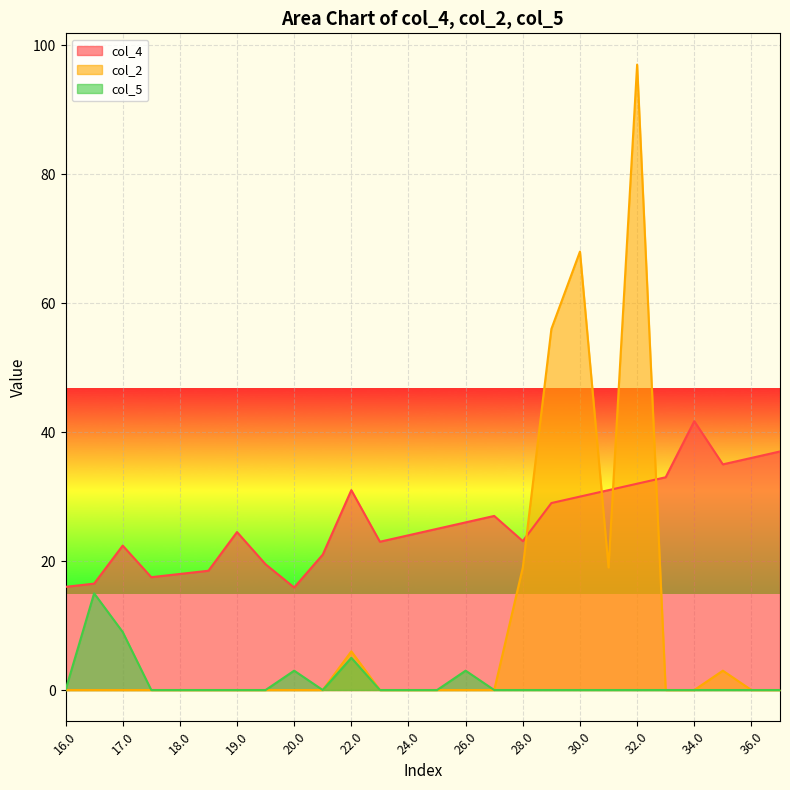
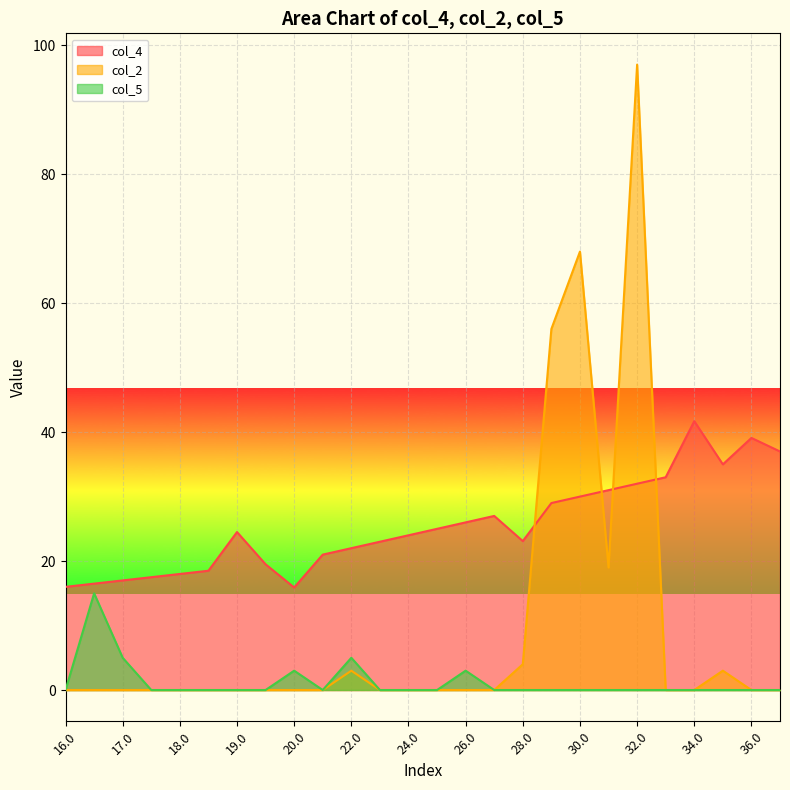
col_4, 17.0: 22 -> 17
col_5, 17.0: 9 -> 5
col_4, 22.0: 31 -> 22
col_2, 22.0: 6 -> 3
col_2, 28.0: 19 -> 4
col_4, 36.0: 36 -> 39
